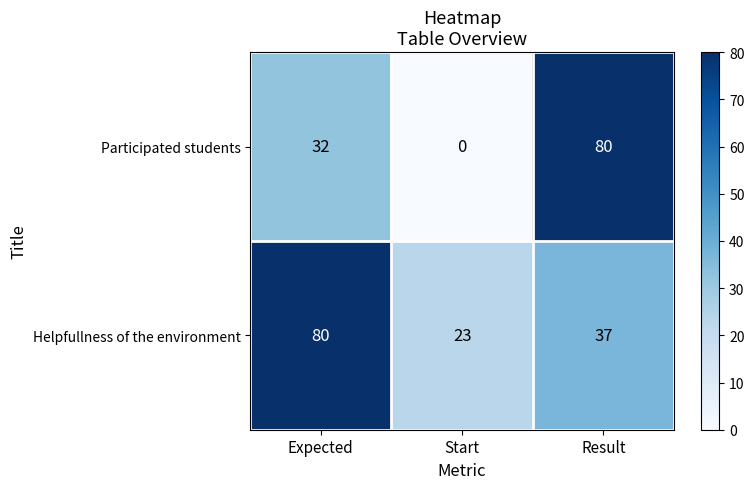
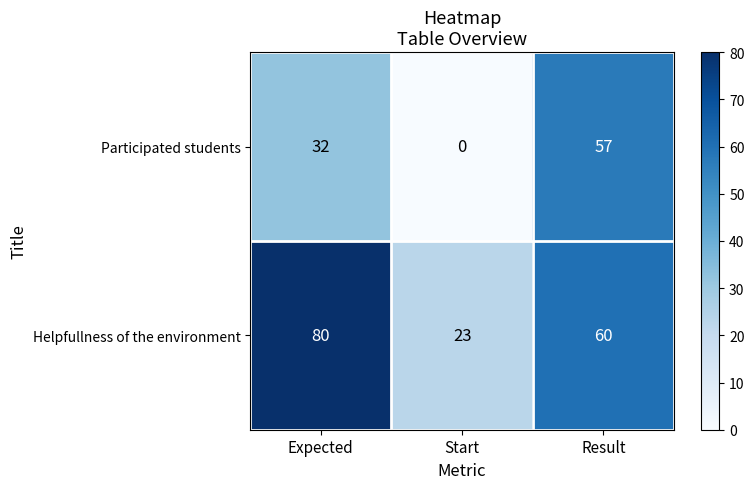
Participated students, Result: 80 -> 57
Helpfullness of the environment, Result: 37 -> 60
